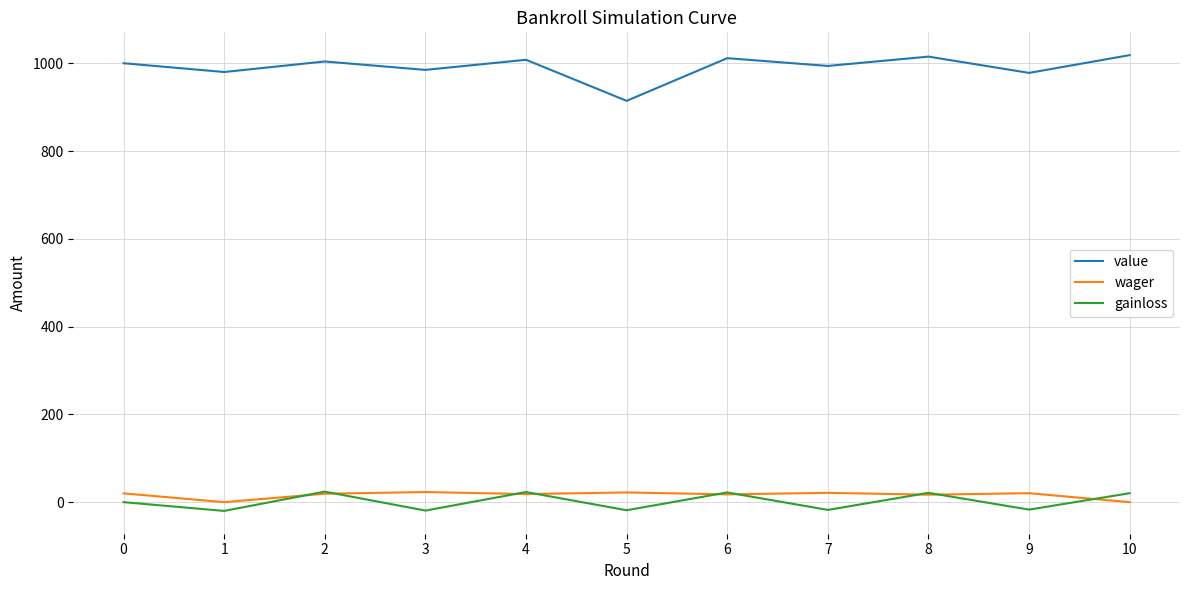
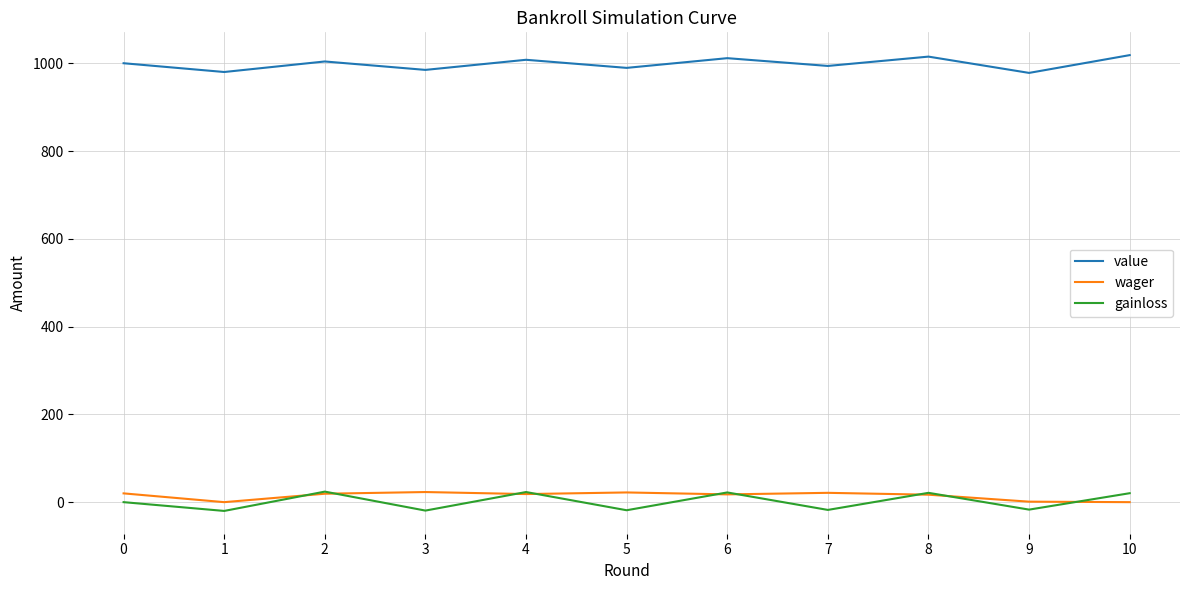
value, 5: 910 -> 990
wager, 9: 20 -> 0
